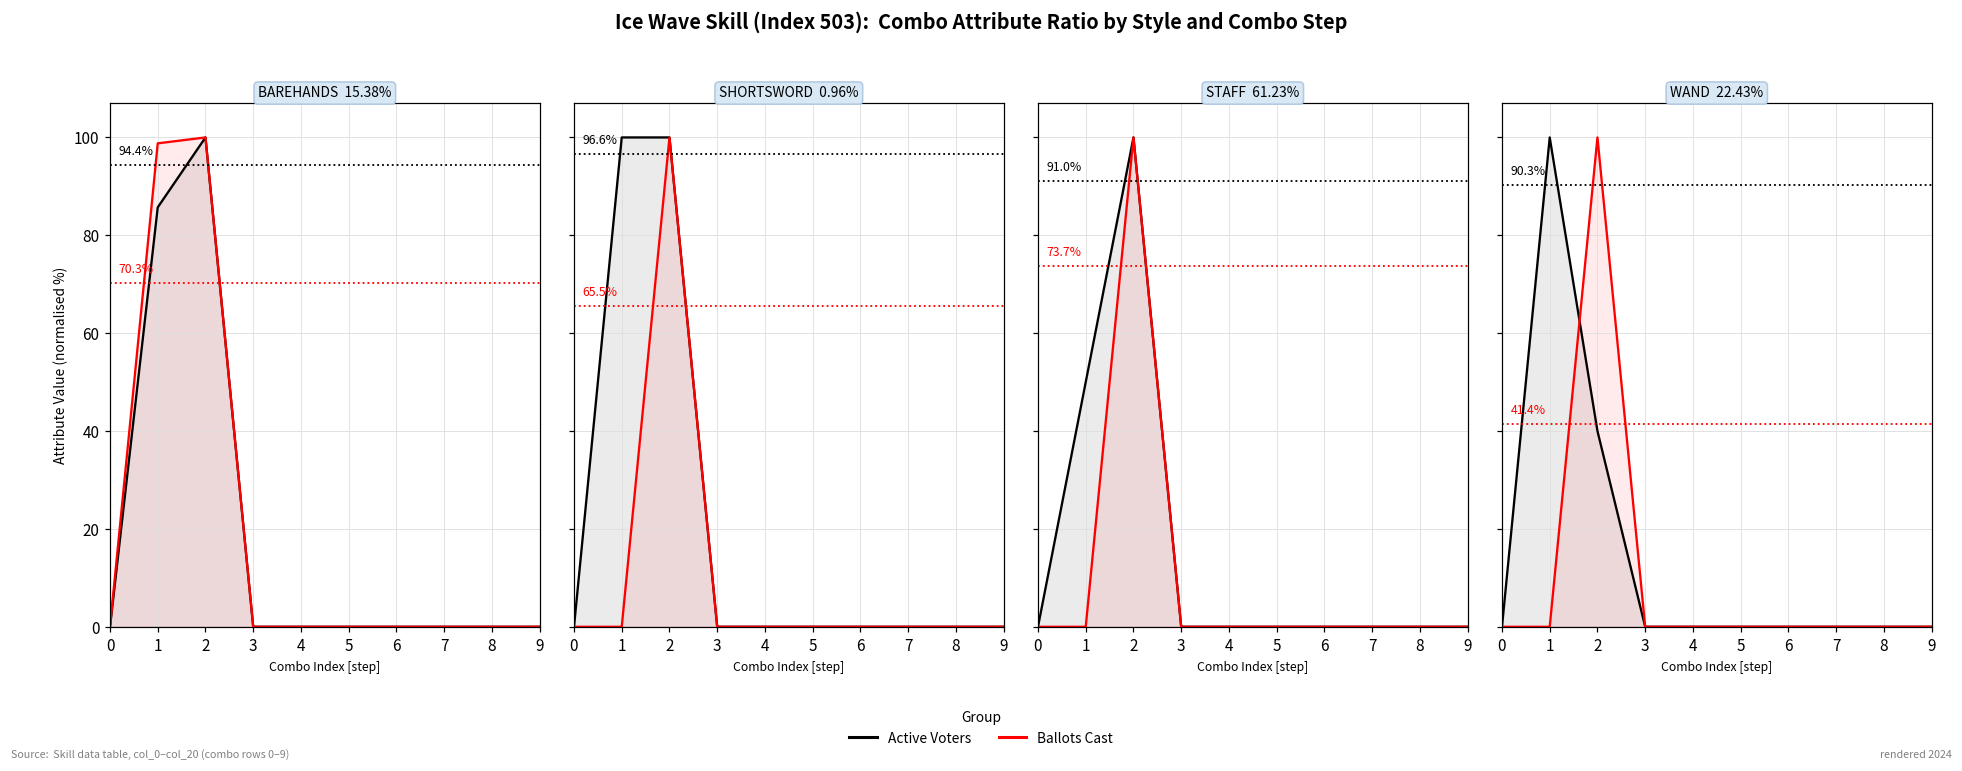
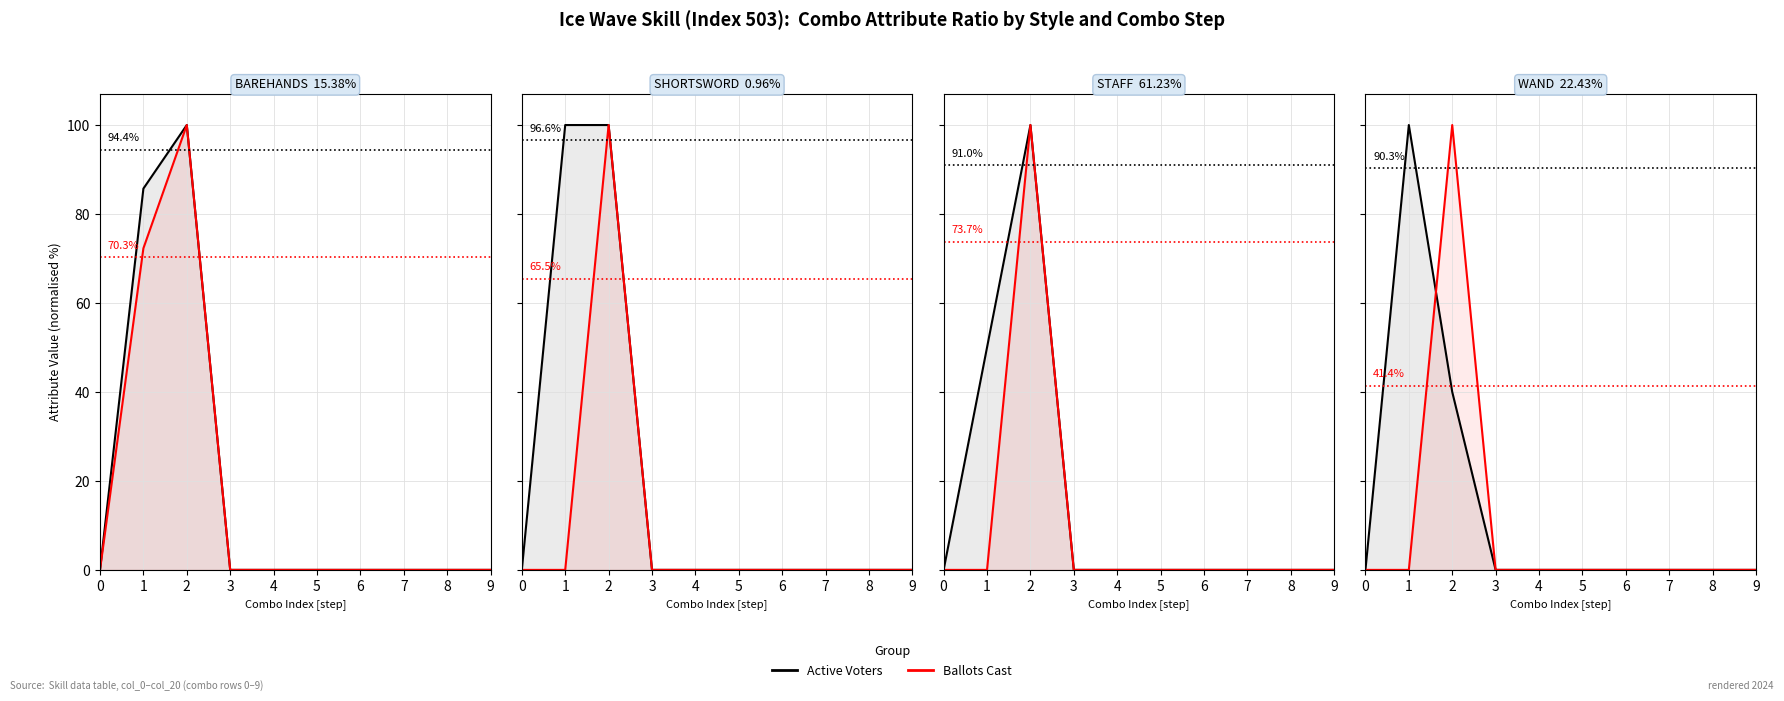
BAREHANDS 15.38%, Ballots Cast, 1: 99 -> 72
